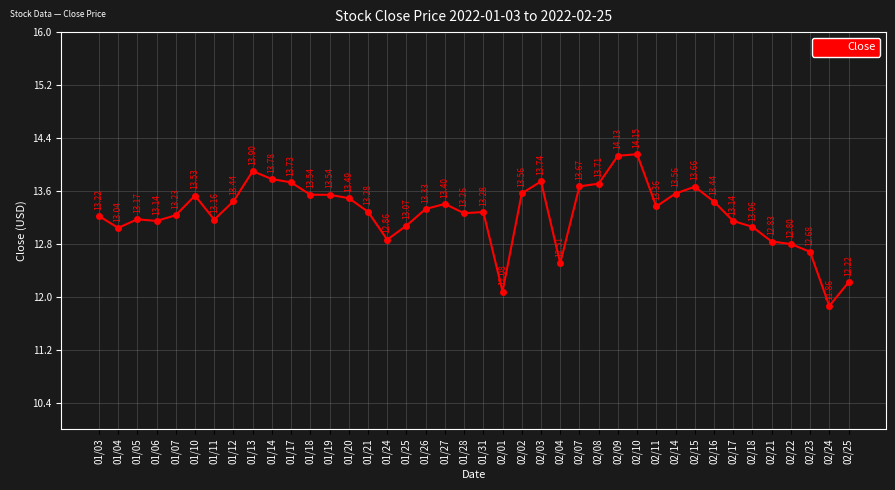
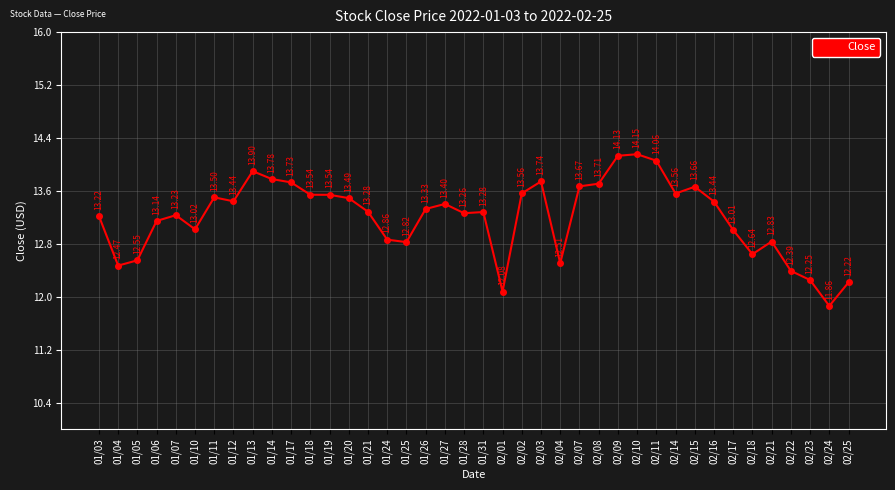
01/04: 13.04 -> 12.47
01/05: 13.17 -> 12.55
01/10: 13.53 -> 13.02
01/11: 13.16 -> 13.50
01/25: 13.07 -> 12.82
02/11: 13.36 -> 14.06
02/17: 13.14 -> 13.01
02/18: 13.06 -> 12.64
02/22: 12.80 -> 12.39
02/23: 12.68 -> 12.25
